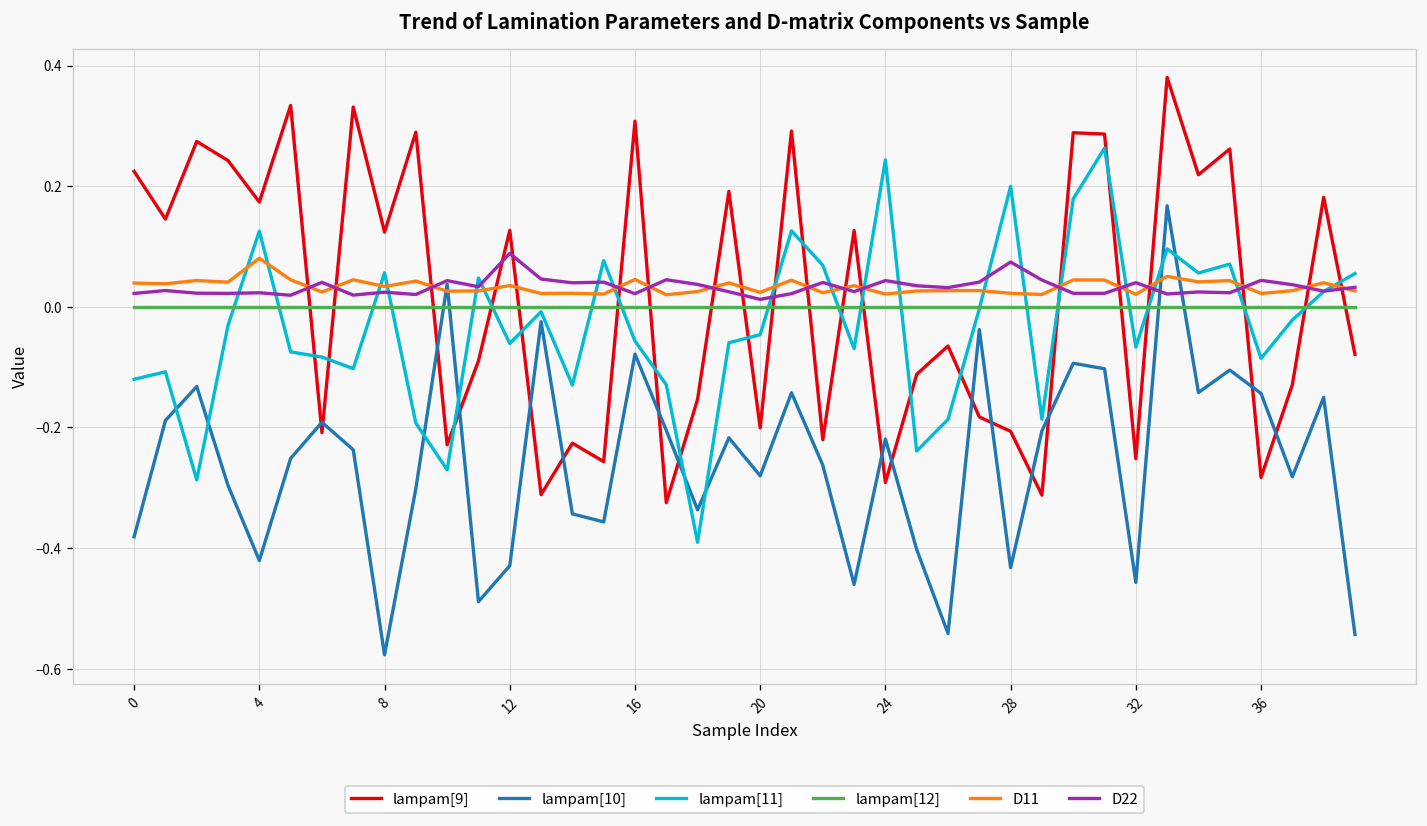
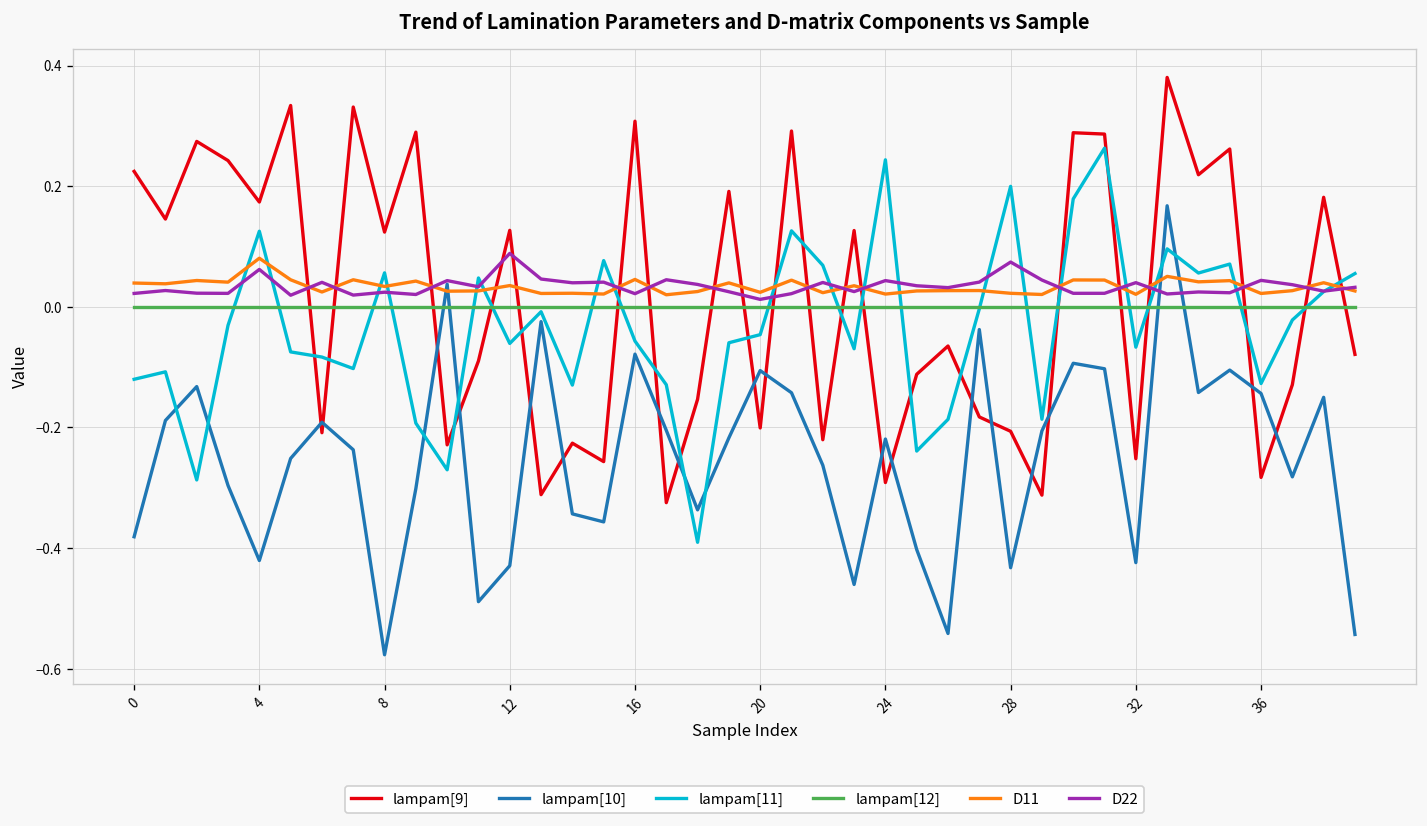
D22, 4: 0.02 -> 0.06
lampam[10], 20: -0.28 -> -0.11
lampam[10], 32: -0.46 -> -0.42
lampam[11], 36: -0.09 -> -0.13
